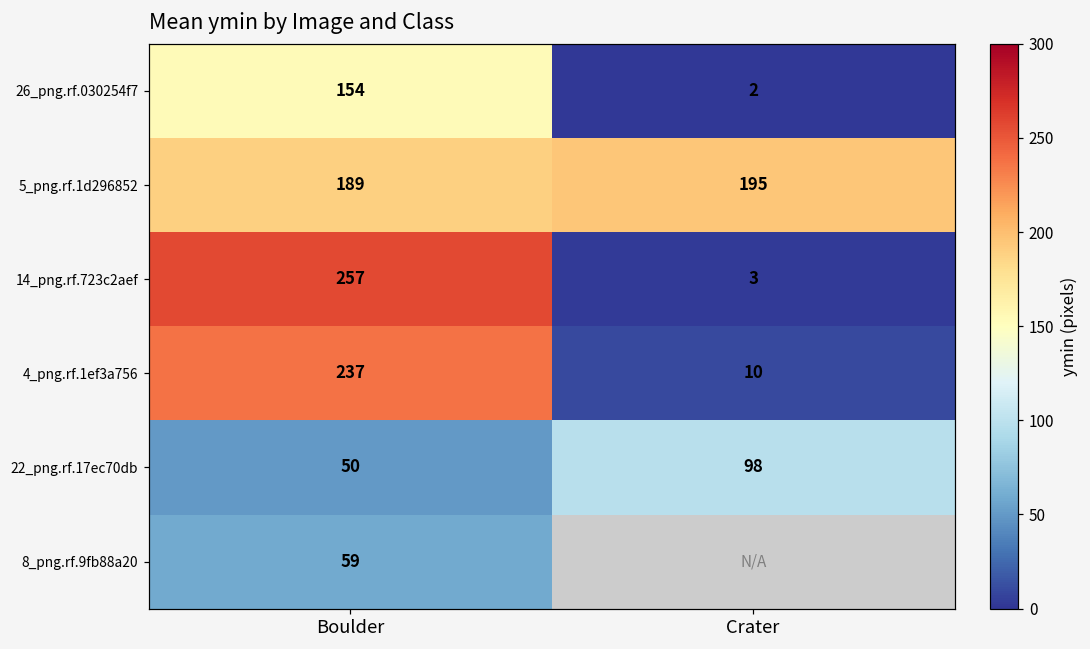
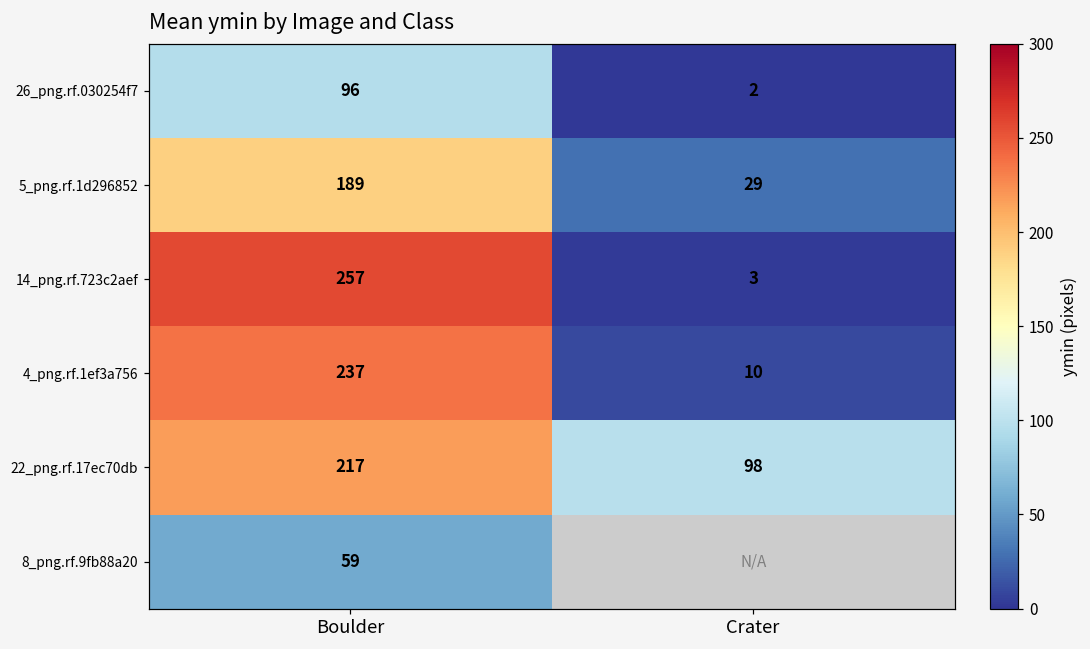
26_png.rf.030254f7, Boulder: 154 -> 96
5_png.rf.1d296852, Crater: 195 -> 29
22_png.rf.17ec70db, Boulder: 50 -> 217
